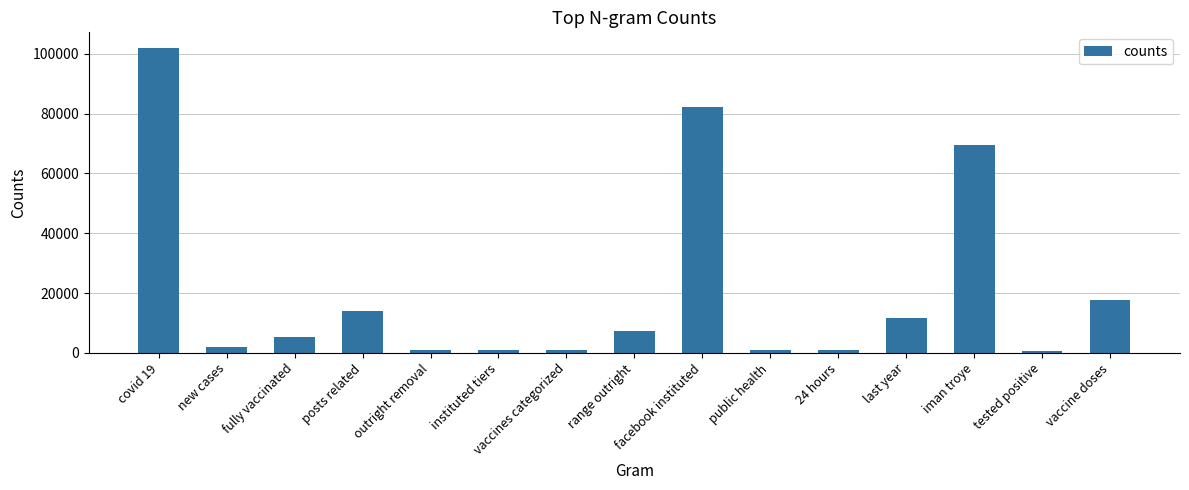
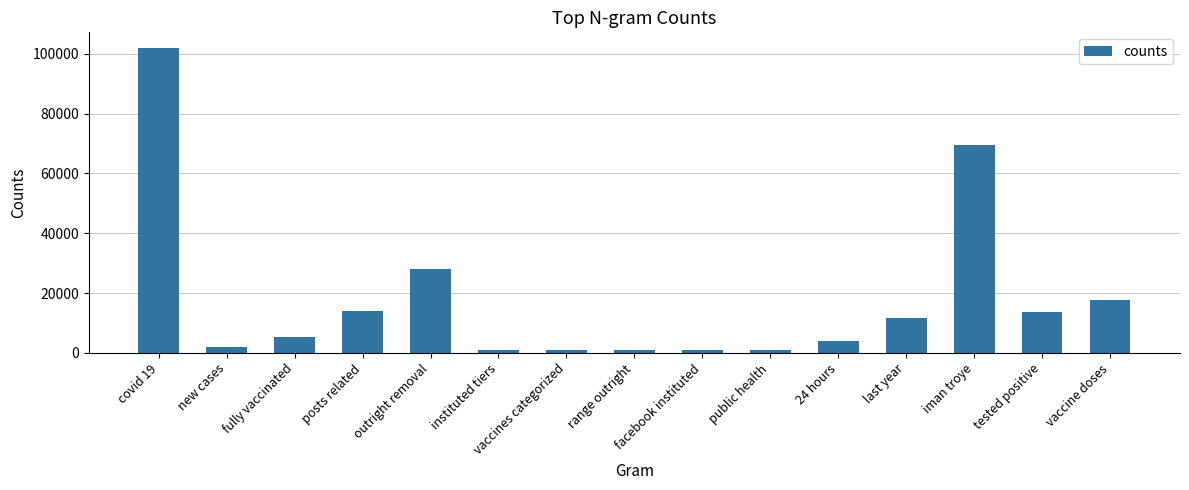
outright removal: 1000 -> 28000
range outright: 7000 -> 1000
facebook instituted: 82000 -> 1000
24 hours: 1000 -> 4000
tested positive: 1000 -> 14000
